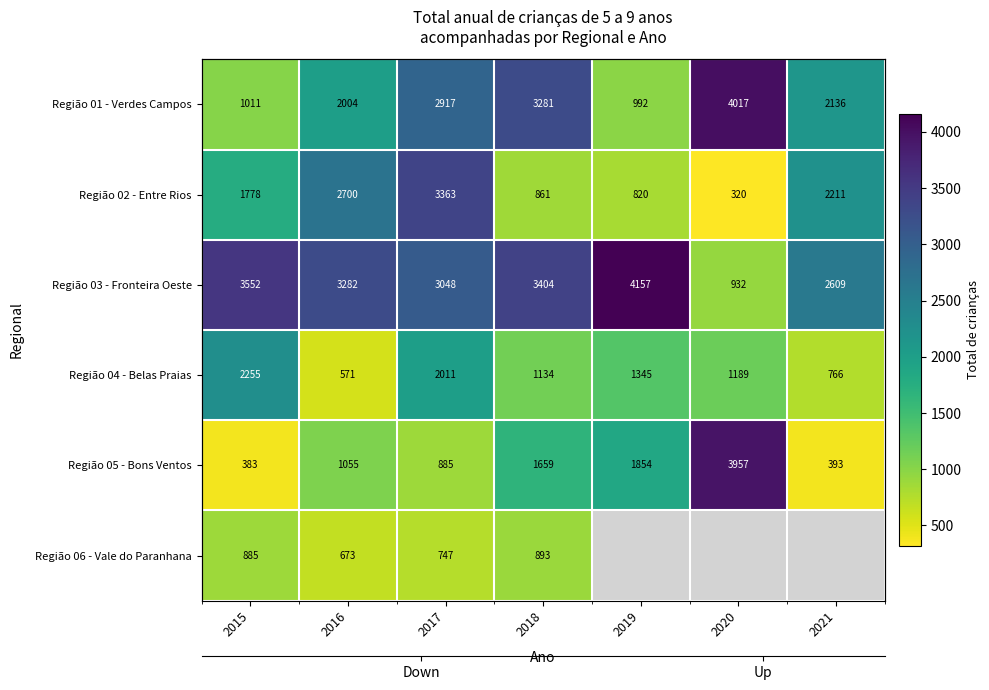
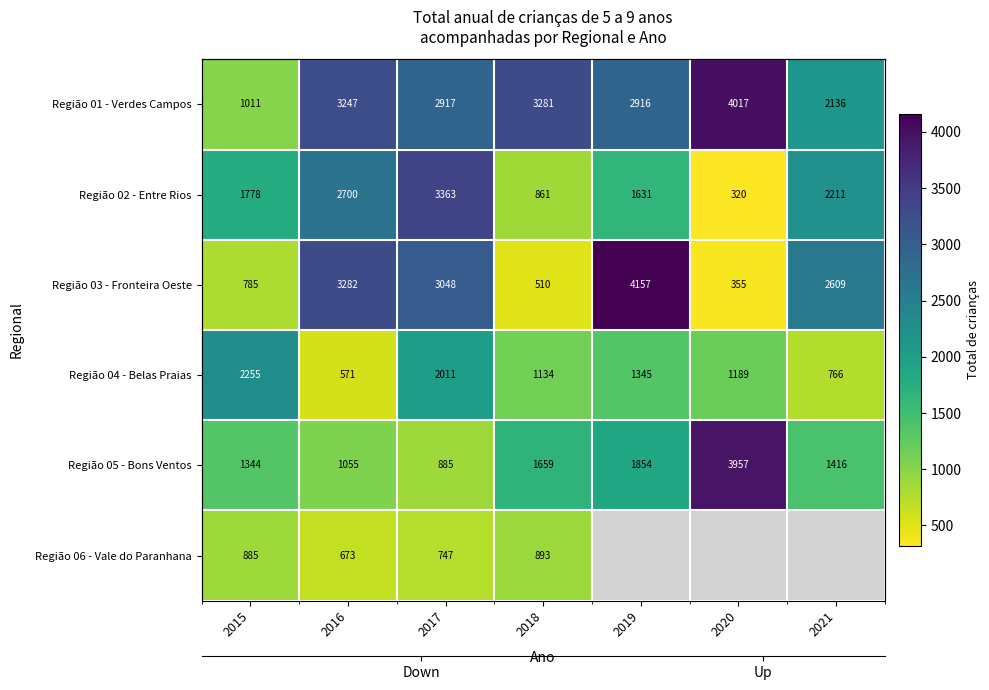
Região 01 - Verdes Campos, 2016: 2004 -> 3247
Região 01 - Verdes Campos, 2019: 992 -> 2916
Região 02 - Entre Rios, 2019: 820 -> 1631
Região 03 - Fronteira Oeste, 2015: 3552 -> 785
Região 03 - Fronteira Oeste, 2018: 3404 -> 510
Região 03 - Fronteira Oeste, 2020: 932 -> 355
Região 05 - Bons Ventos, 2015: 383 -> 1344
Região 05 - Bons Ventos, 2021: 393 -> 1416
